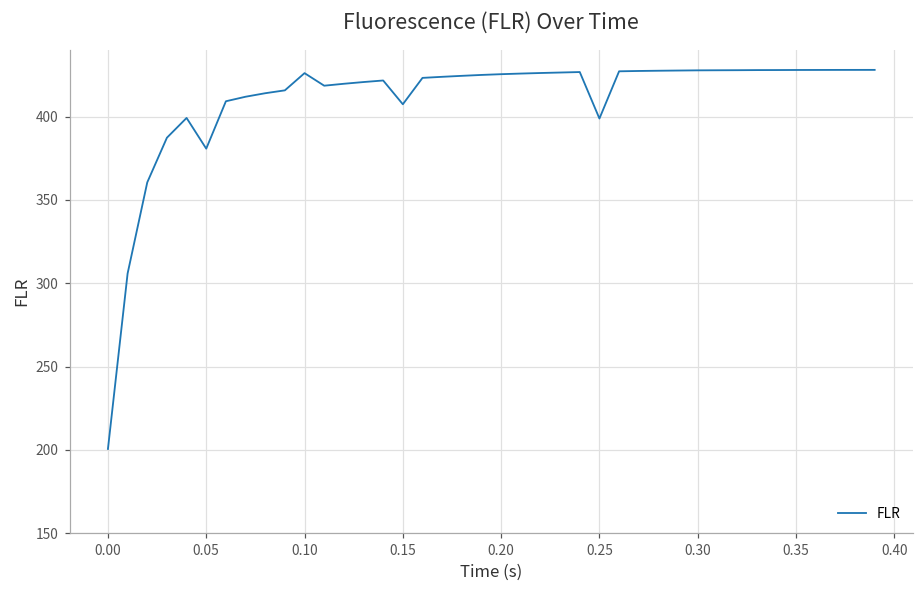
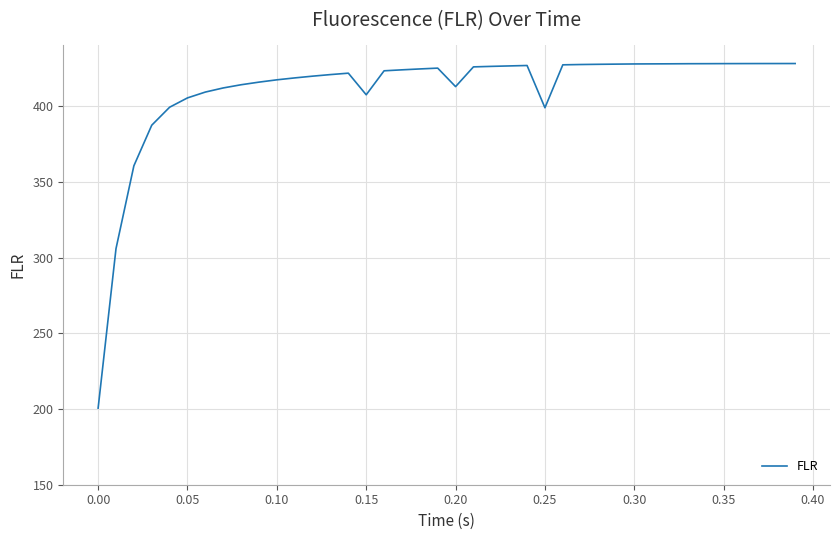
0.05: 381 -> 405
0.10: 426 -> 417
0.20: 425 -> 413
